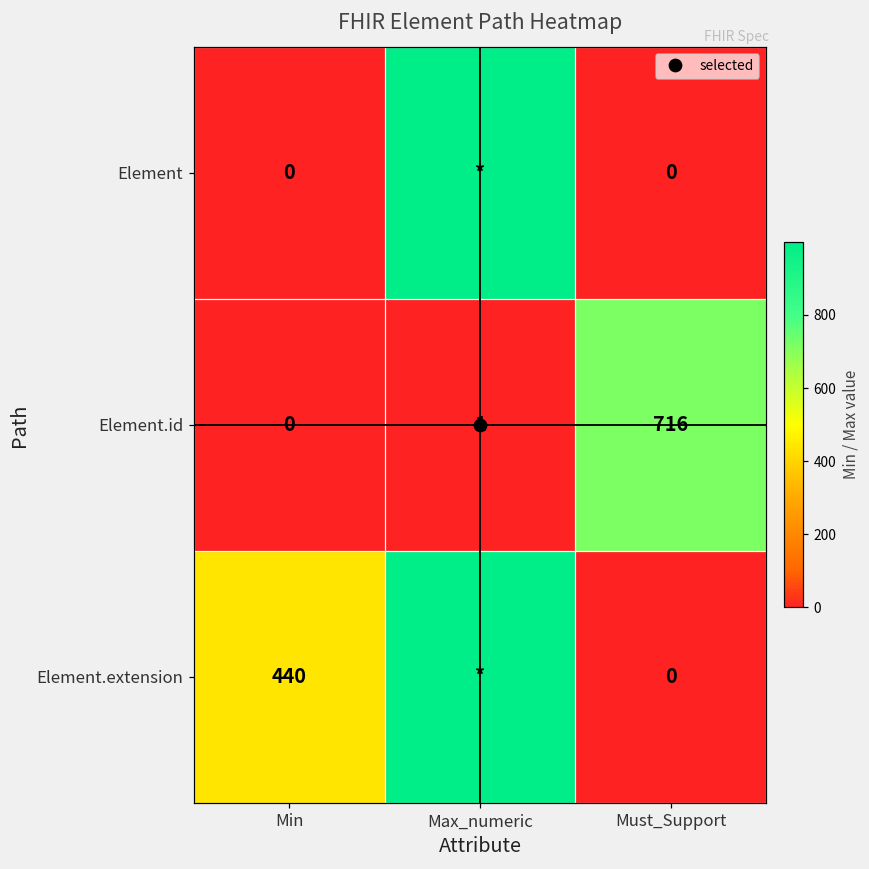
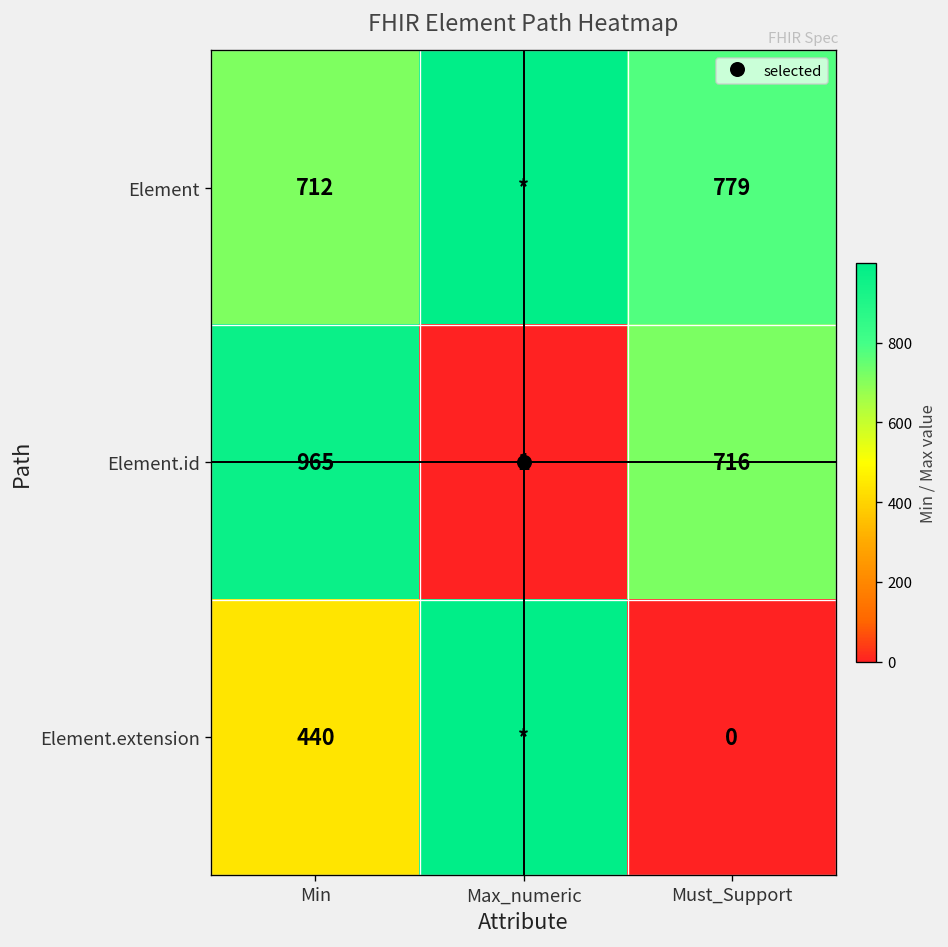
Element, Min: 0 -> 712
Element, Must_Support: 0 -> 779
Element.id, Min: 0 -> 965
